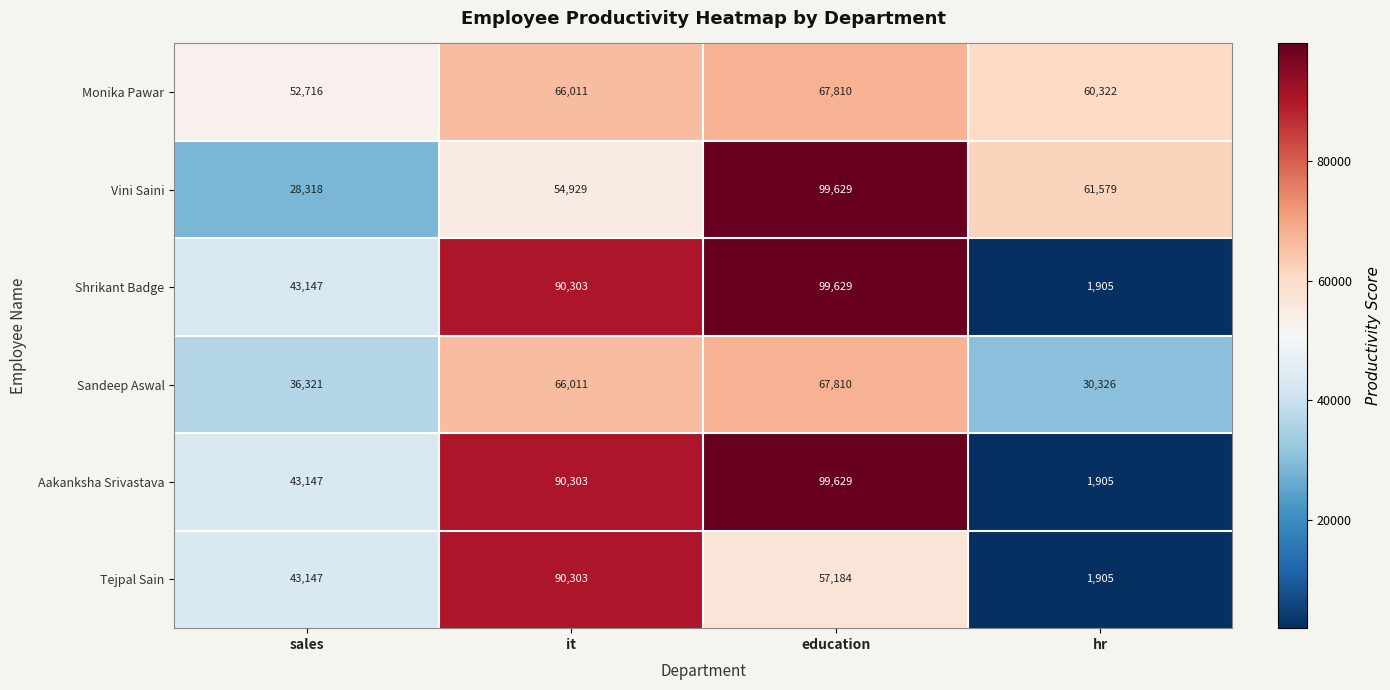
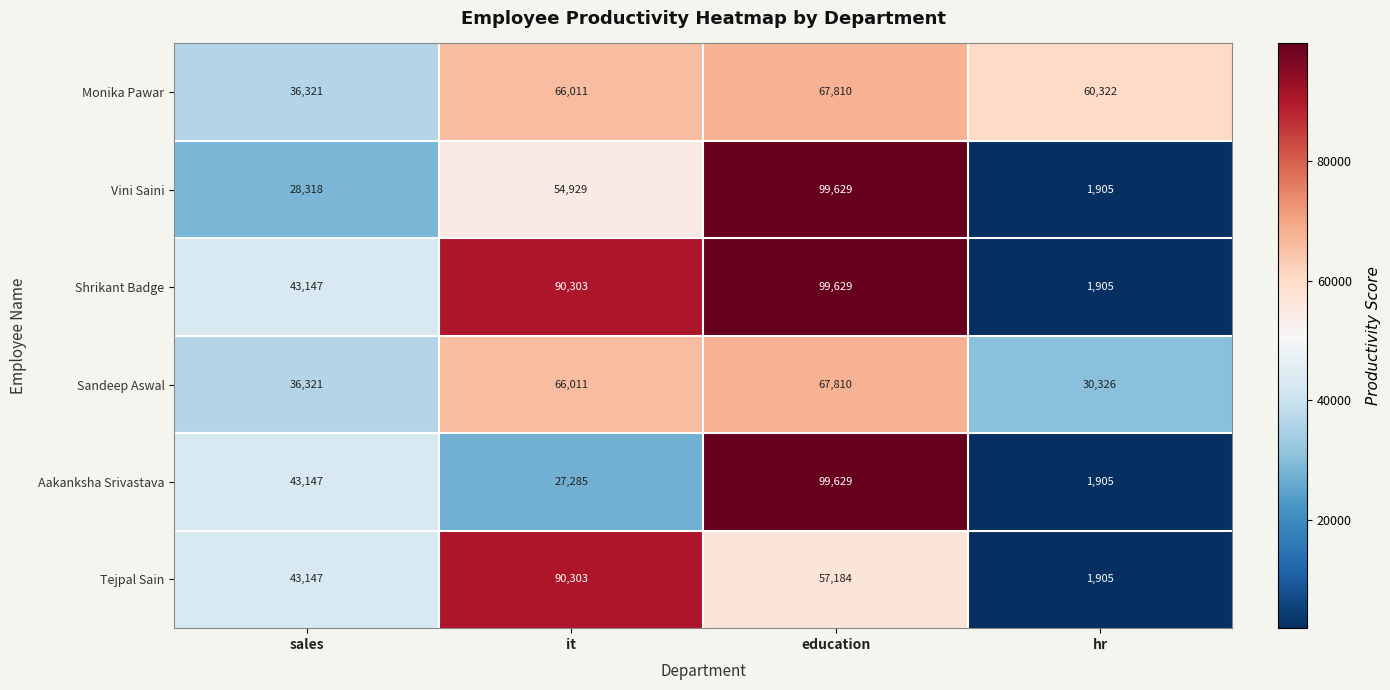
Monika Pawar, sales: 52,716 -> 36,321
Vini Saini, hr: 61,579 -> 1,905
Aakanksha Srivastava, it: 90,303 -> 27,285
